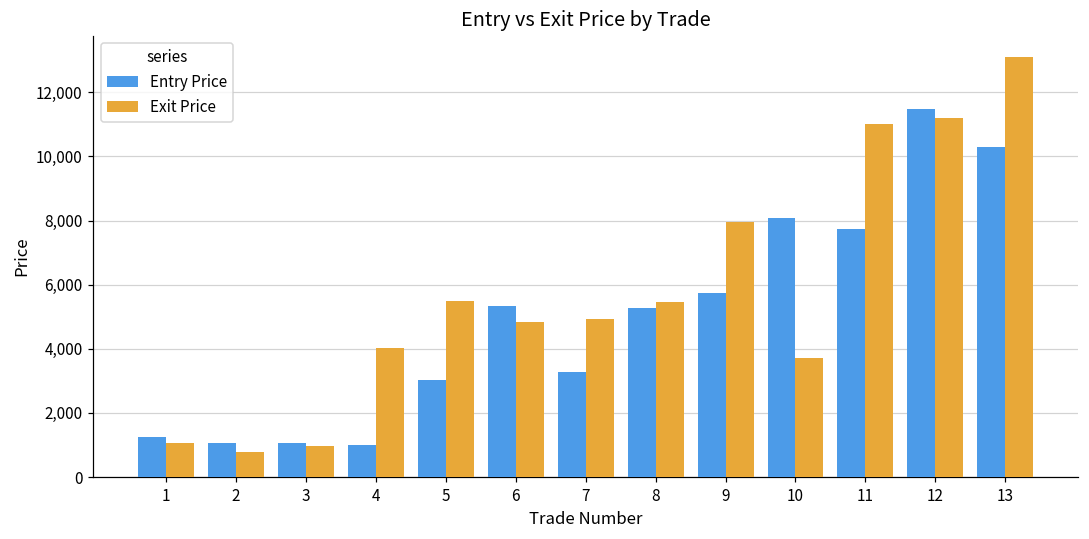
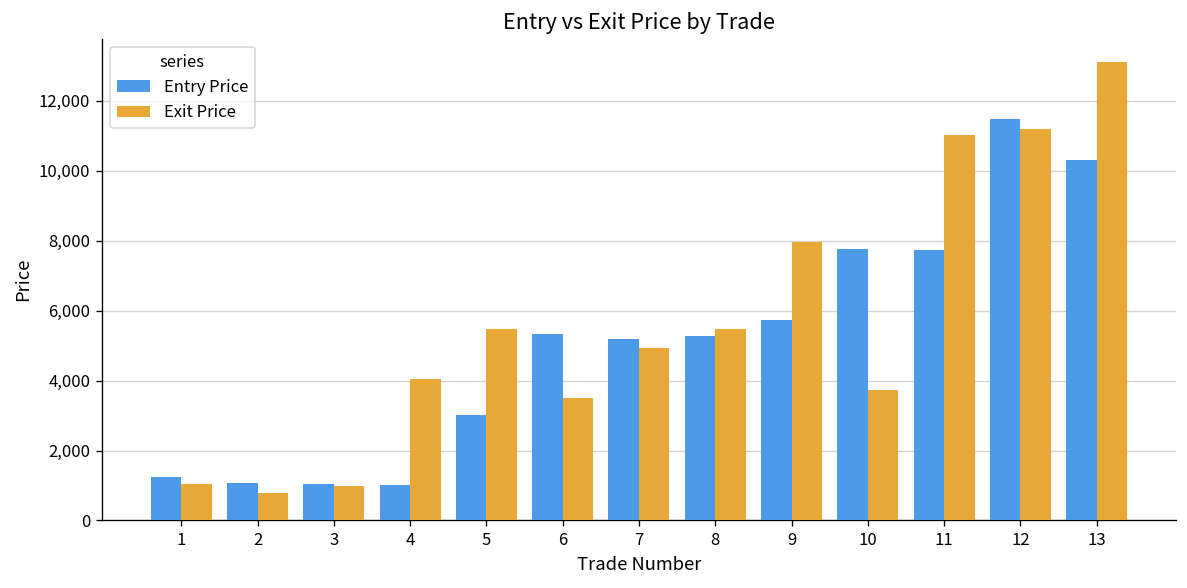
Exit Price, 6: 4,800 -> 3,500
Entry Price, 7: 3,300 -> 5,200
Entry Price, 10: 8,100 -> 7,700
